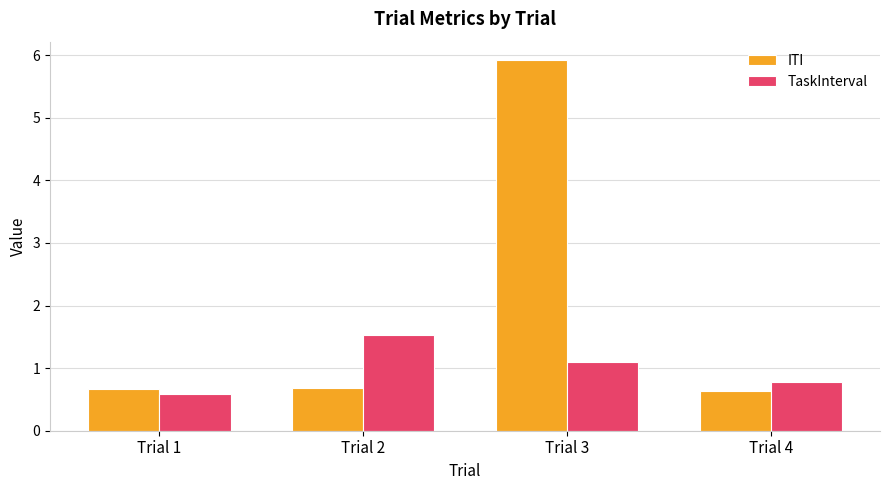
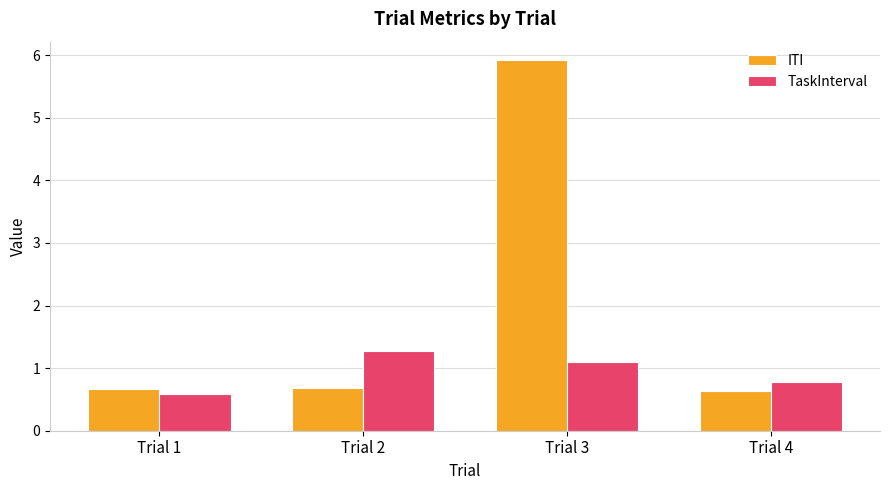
TaskInterval, Trial 2: 1.5 -> 1.3
